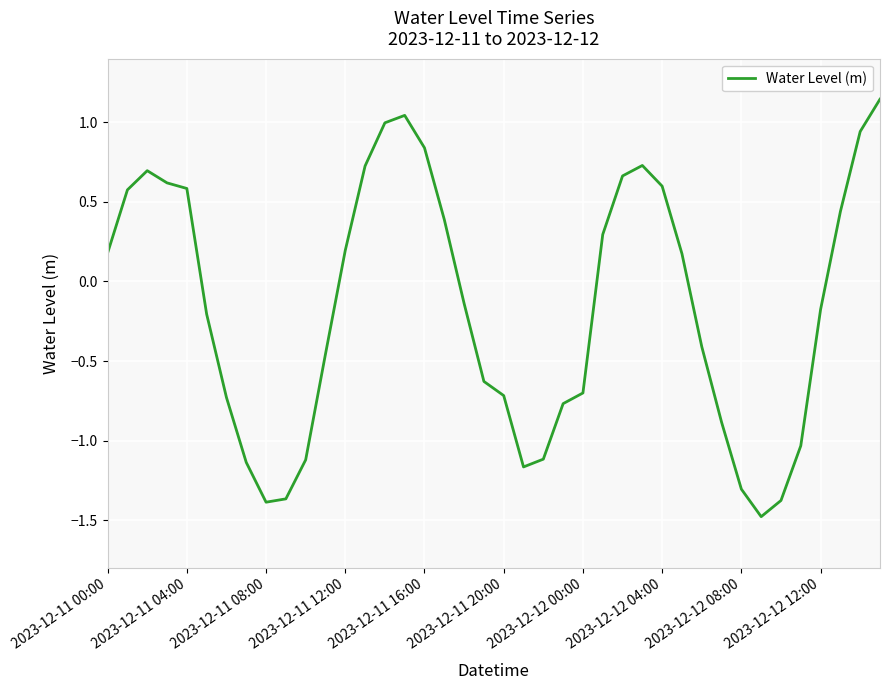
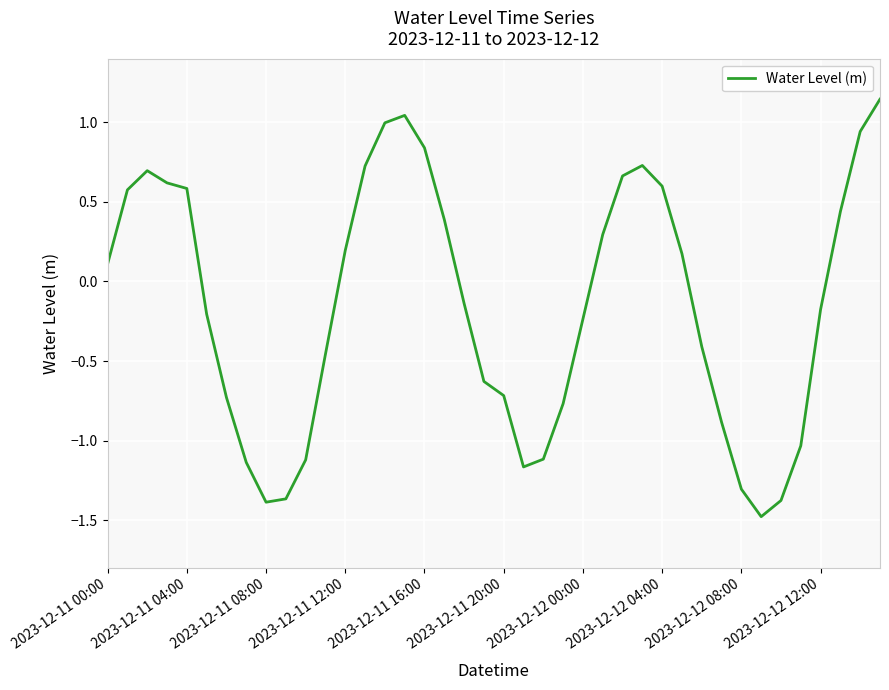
2023-12-11 00:00: 0.18 -> 0.11
2023-12-12 00:00: -0.70 -> -0.24
